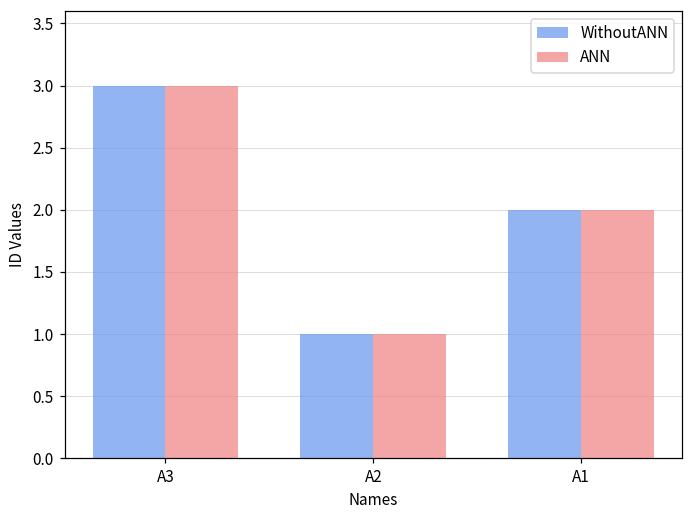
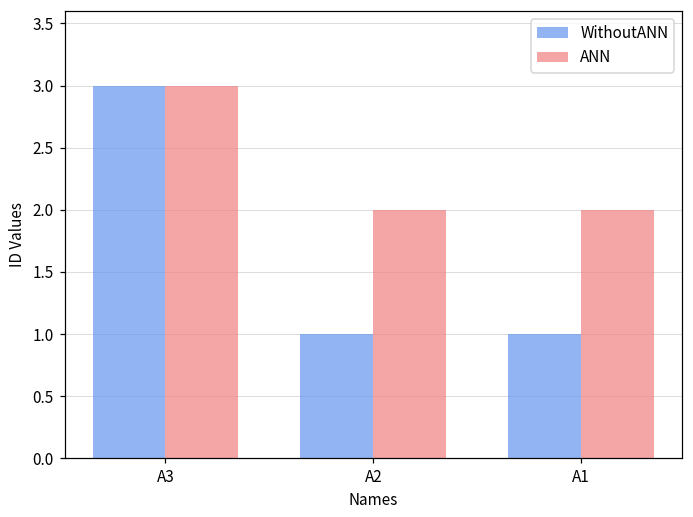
ANN, A2: 1 -> 2
WithoutANN, A1: 2 -> 1
